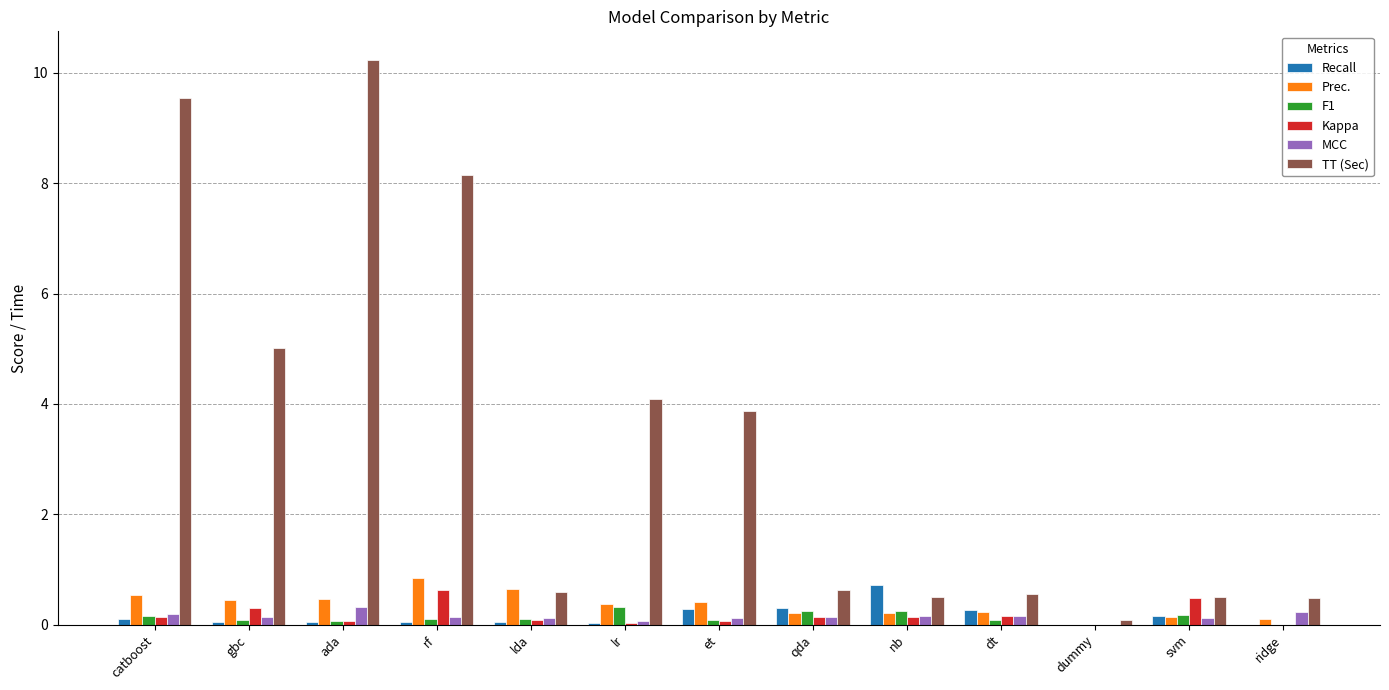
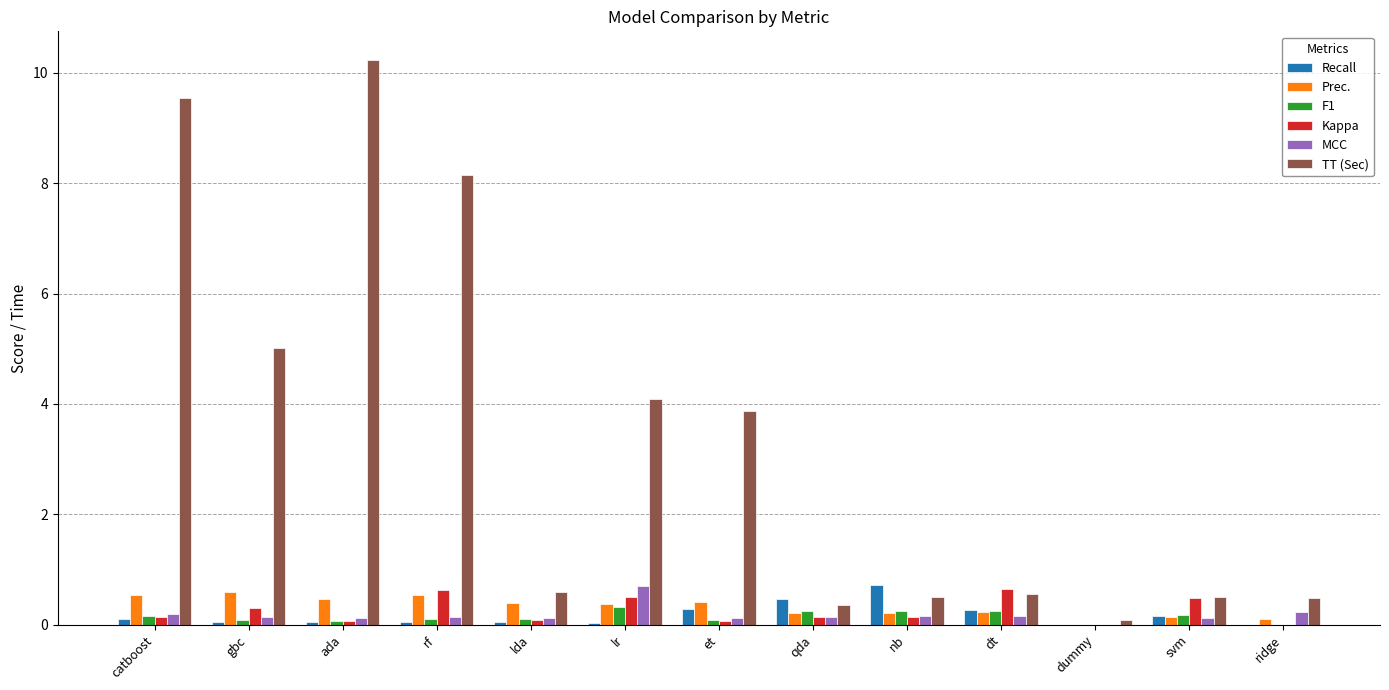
Prec., gbc: 0.4 -> 0.6
MCC, ada: 0.3 -> 0.1
Prec., rf: 0.8 -> 0.5
Prec., lda: 0.7 -> 0.4
Kappa, lr: 0.0 -> 0.5
MCC, lr: 0.1 -> 0.7
Recall, qda: 0.3 -> 0.5
TT (Sec), qda: 0.6 -> 0.4
F1, dt: 0.1 -> 0.2
Kappa, dt: 0.2 -> 0.6
